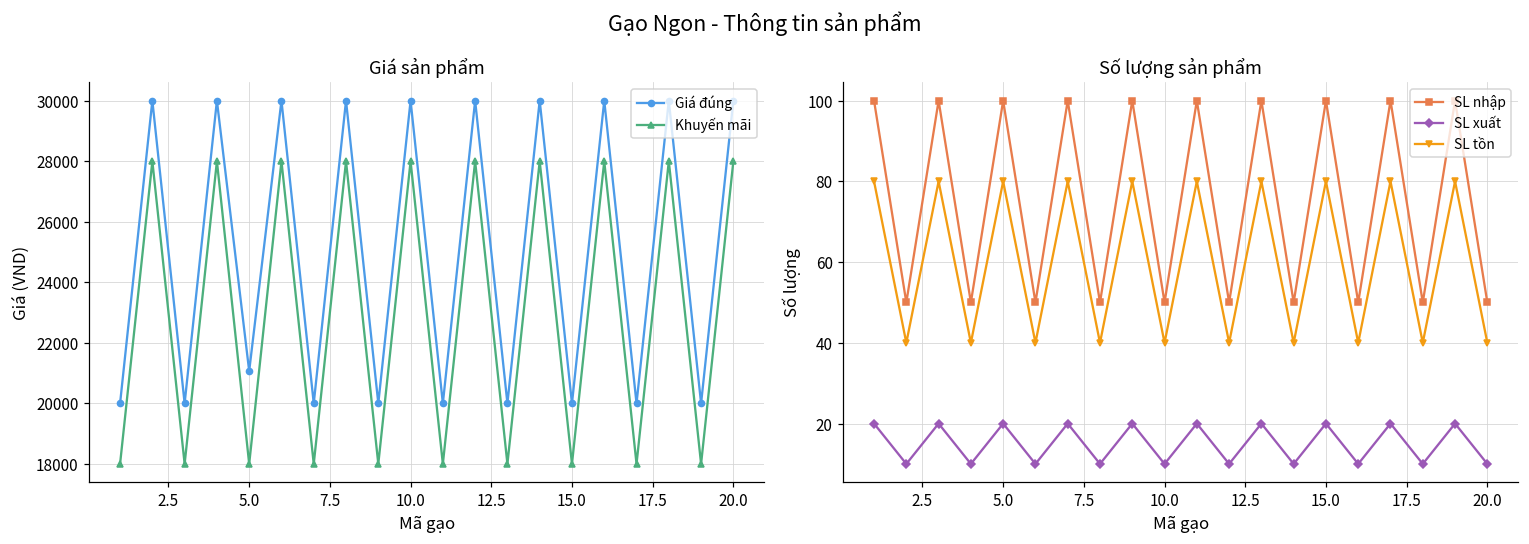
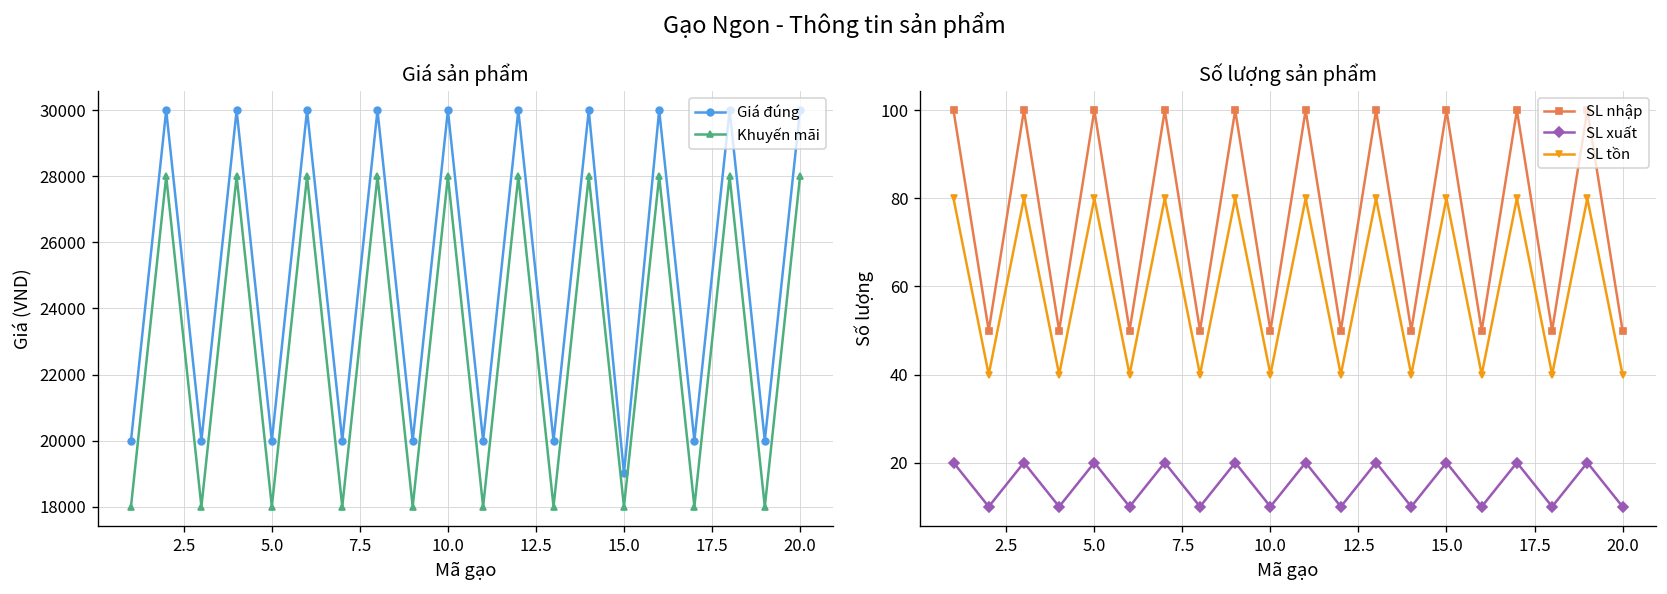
Giá sản phẩm, Giá đúng, 5.0: 21100 -> 20000
Giá sản phẩm, Giá đúng, 15.0: 20000 -> 19000
